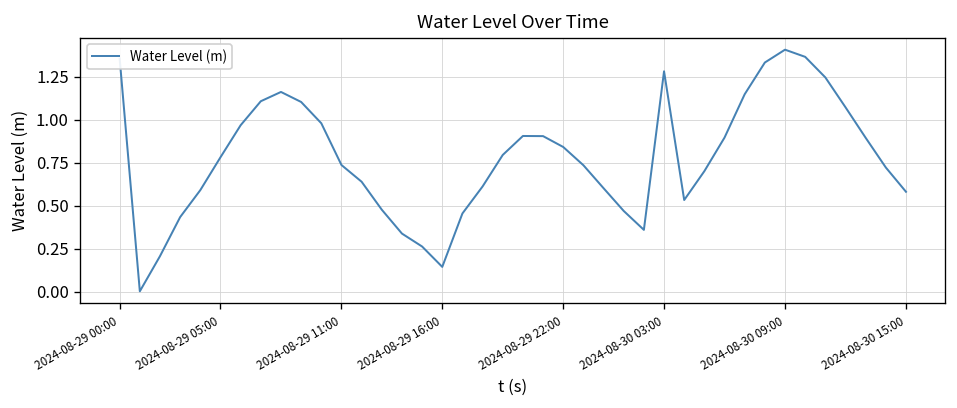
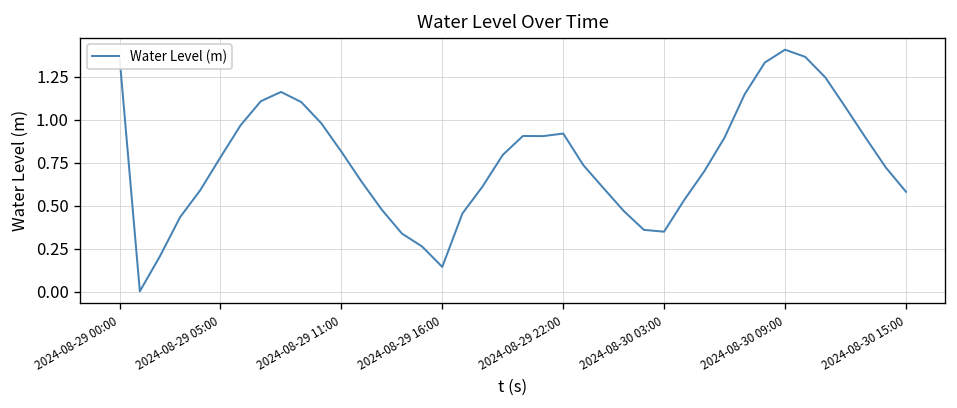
2024-08-29 11:00: 0.74 -> 0.81
2024-08-29 22:00: 0.84 -> 0.92
2024-08-30 03:00: 1.28 -> 0.35
